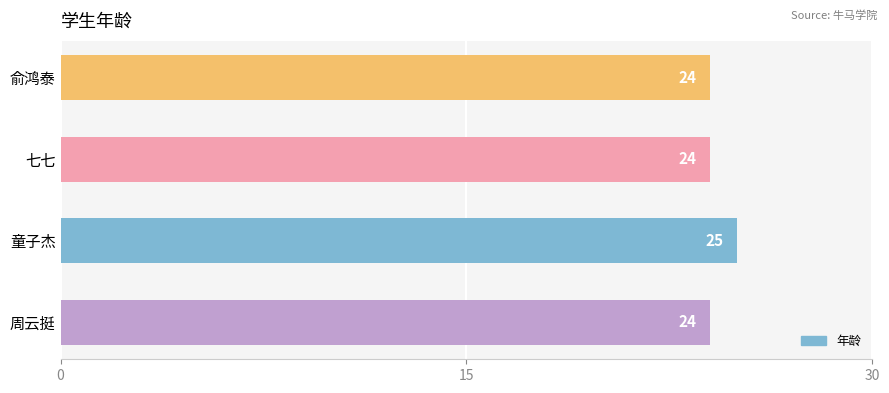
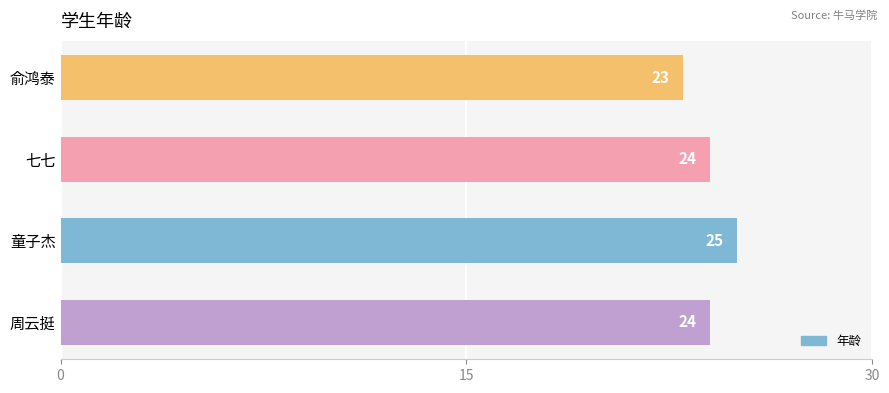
俞鸿泰: 24 -> 23
